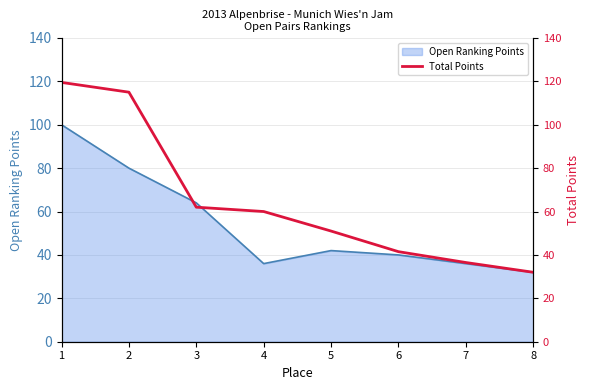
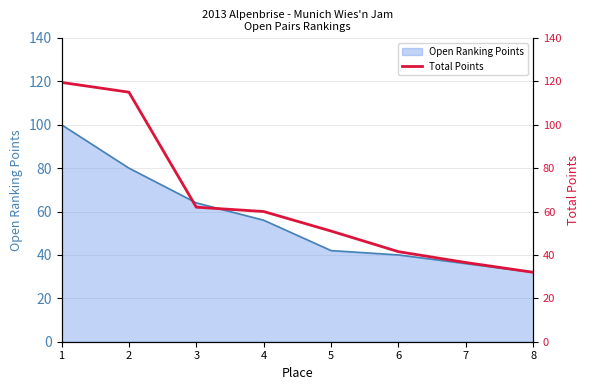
Open Ranking Points, 4: 36 -> 56
